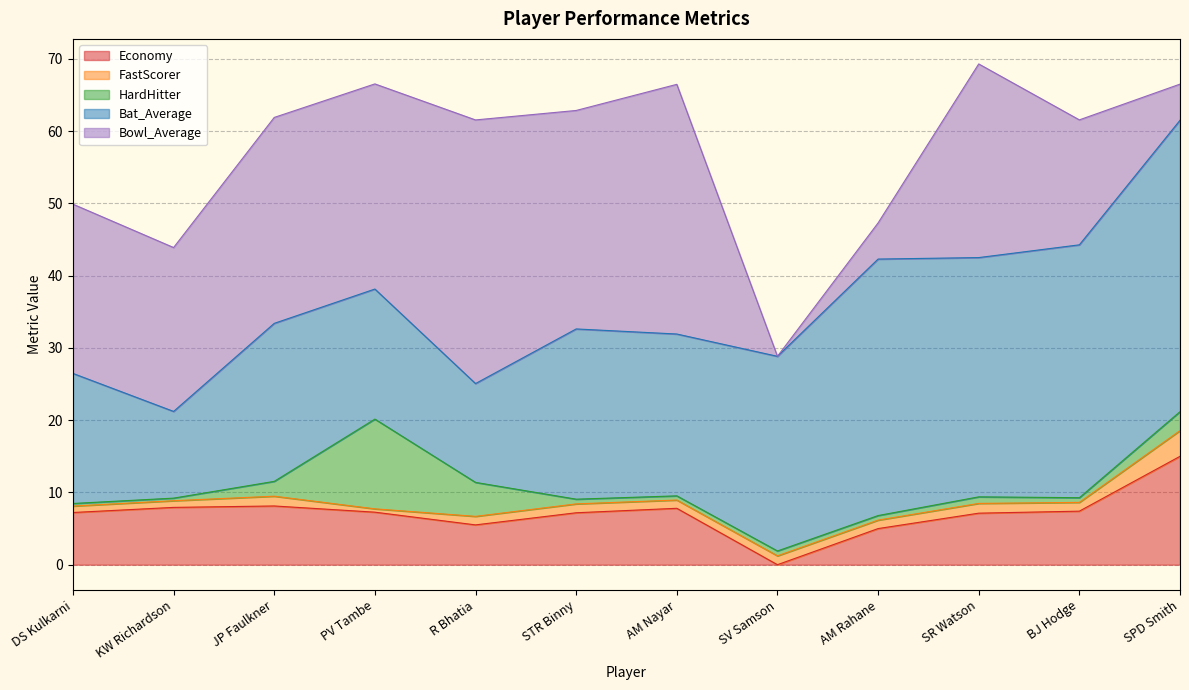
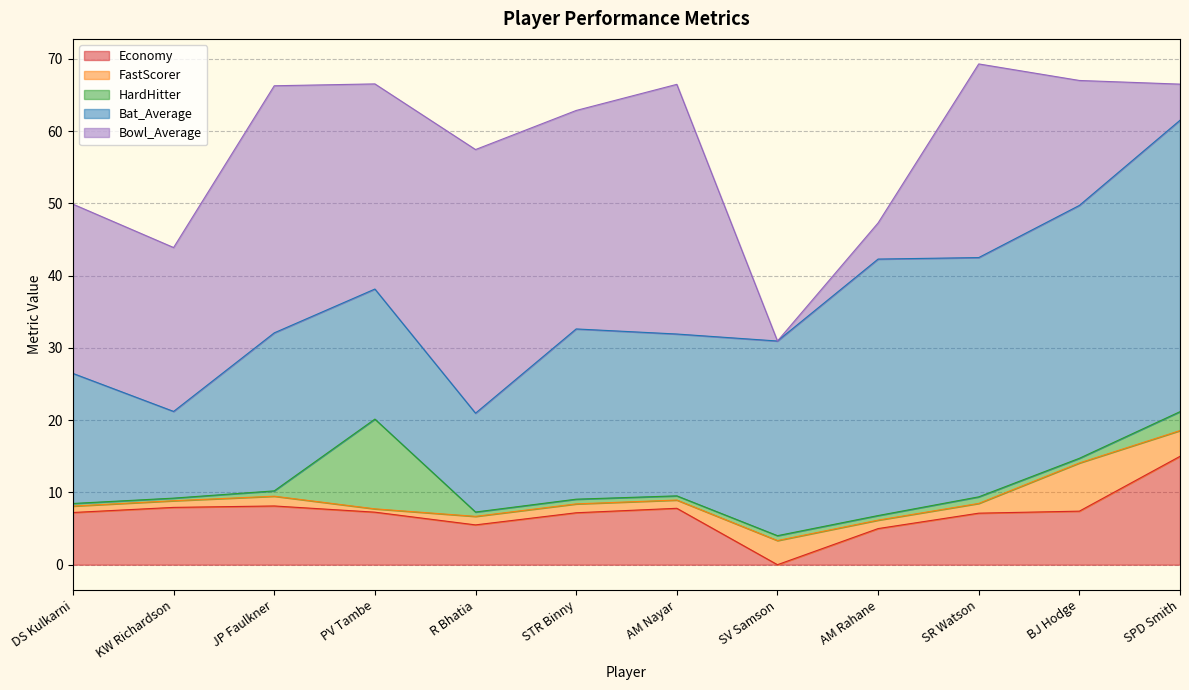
HardHitter, JP Faulkner: 2 -> 1
Bowl_Average, JP Faulkner: 29 -> 34
HardHitter, R Bhatia: 5 -> 1
FastScorer, SV Samson: 1 -> 3
FastScorer, BJ Hodge: 1 -> 7
